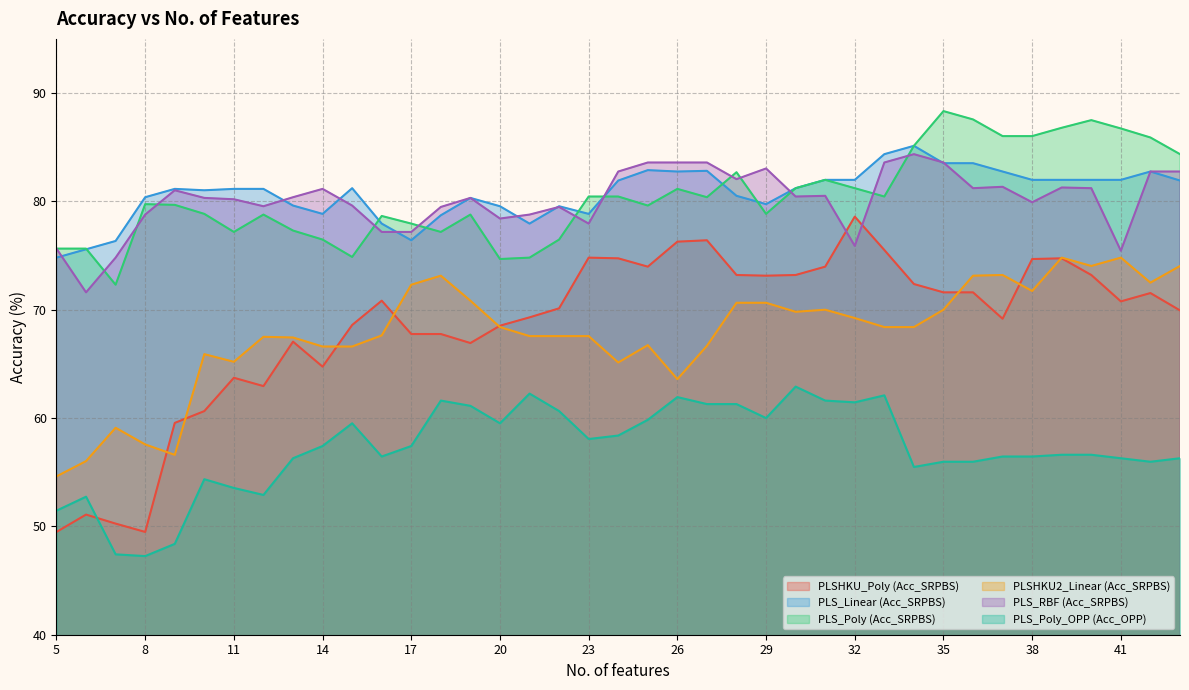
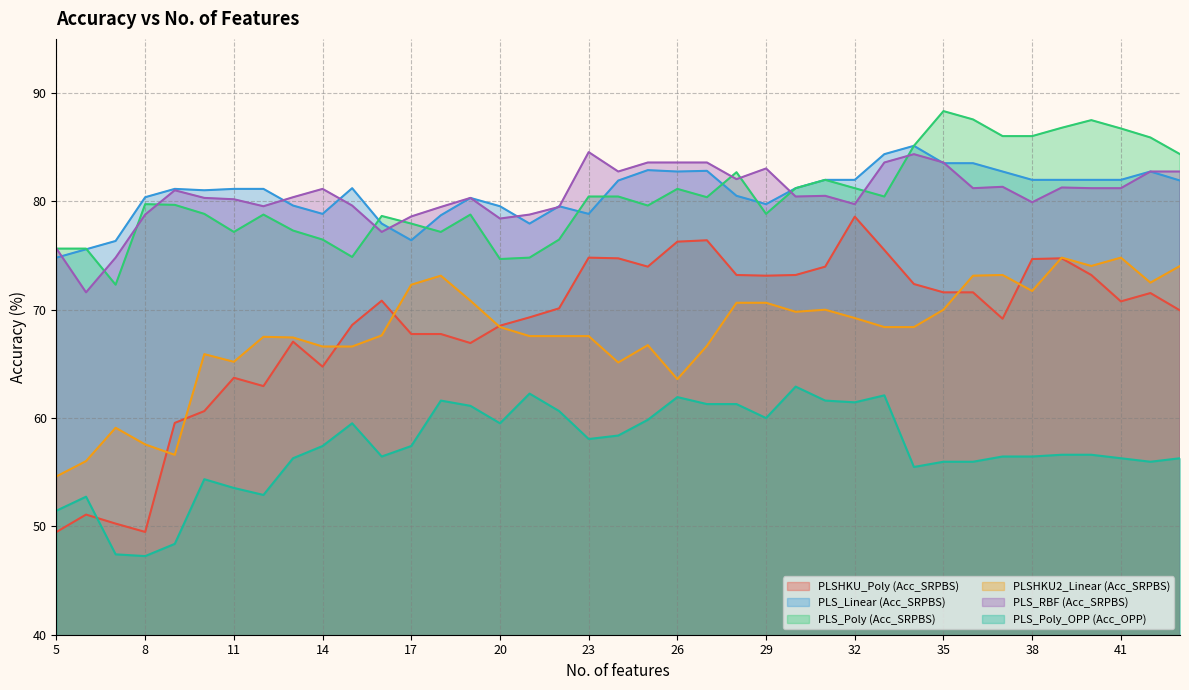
PLS_RBF (Acc_SRPBS), 17: 77.2 -> 78.6
PLS_RBF (Acc_SRPBS), 23: 77.9 -> 84.5
PLS_RBF (Acc_SRPBS), 32: 75.9 -> 79.7
PLS_RBF (Acc_SRPBS), 41: 75.4 -> 81.2
